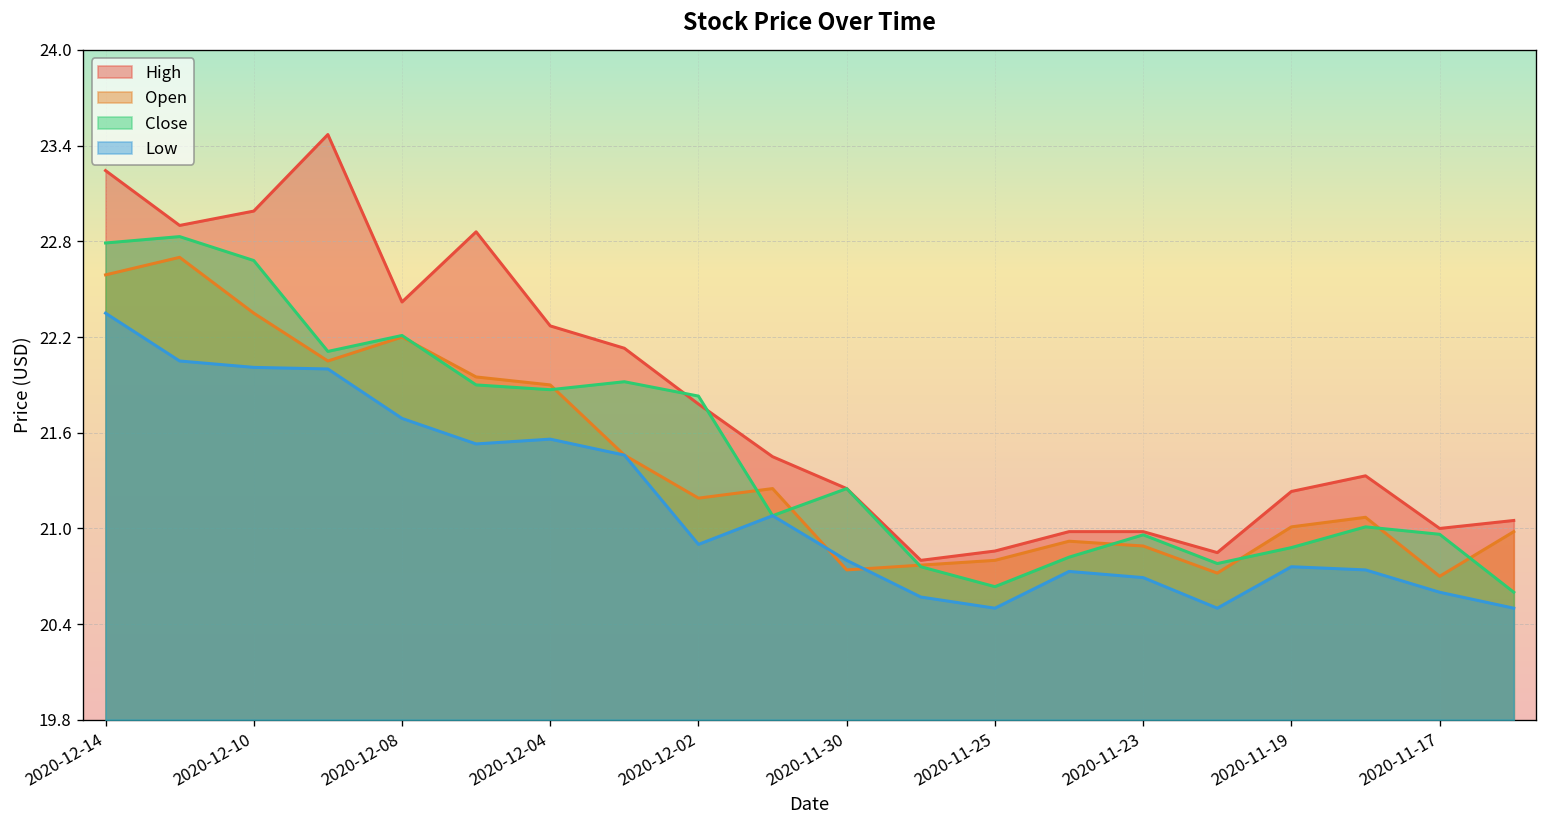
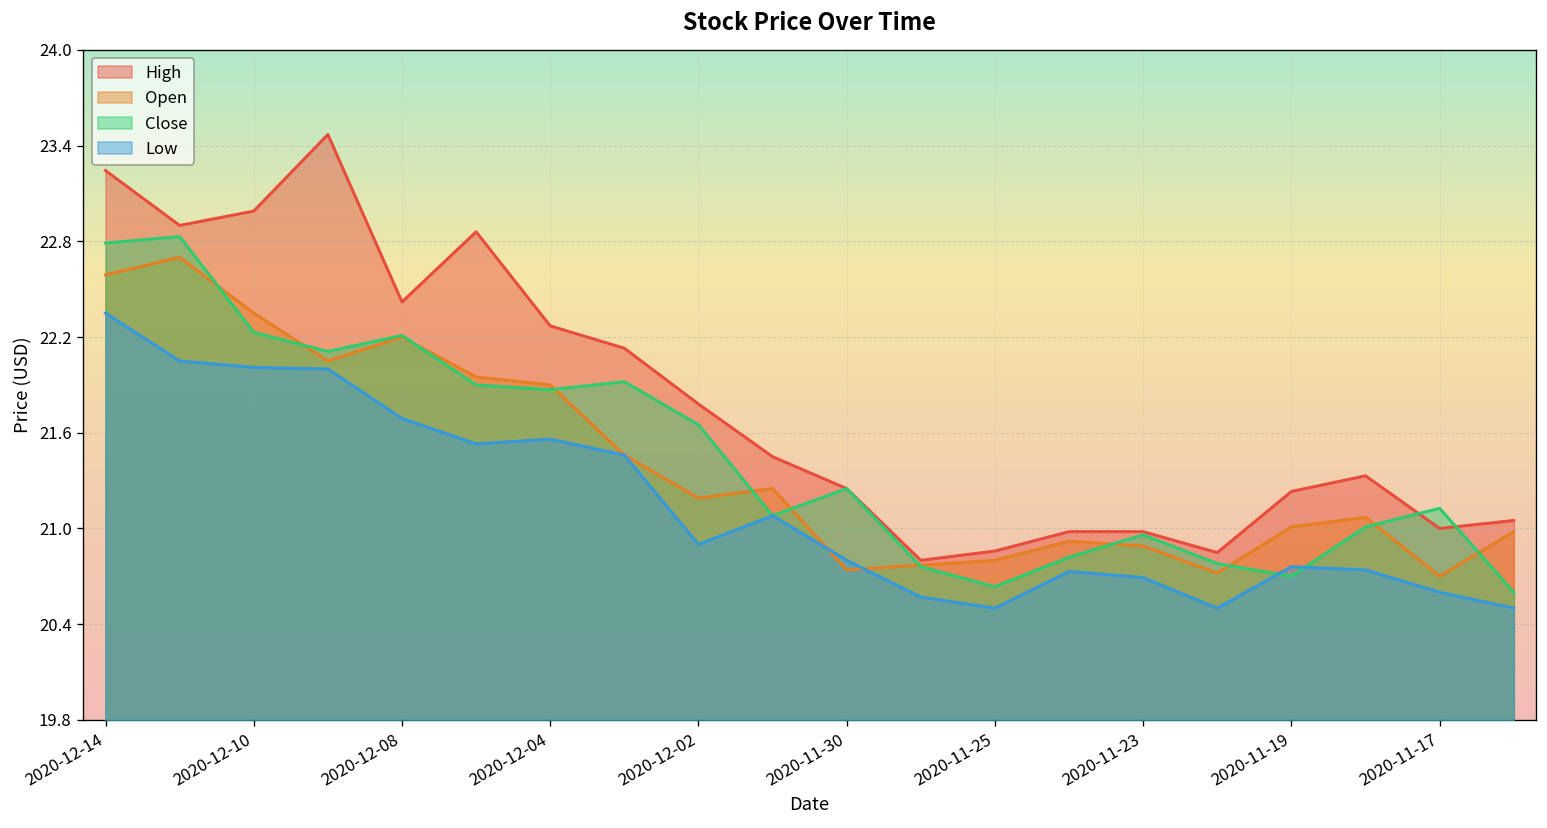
Close, 2020-12-10: 22.68 -> 22.23
Close, 2020-12-02: 21.83 -> 21.65
Close, 2020-11-19: 20.88 -> 20.70
Close, 2020-11-17: 20.96 -> 21.13
